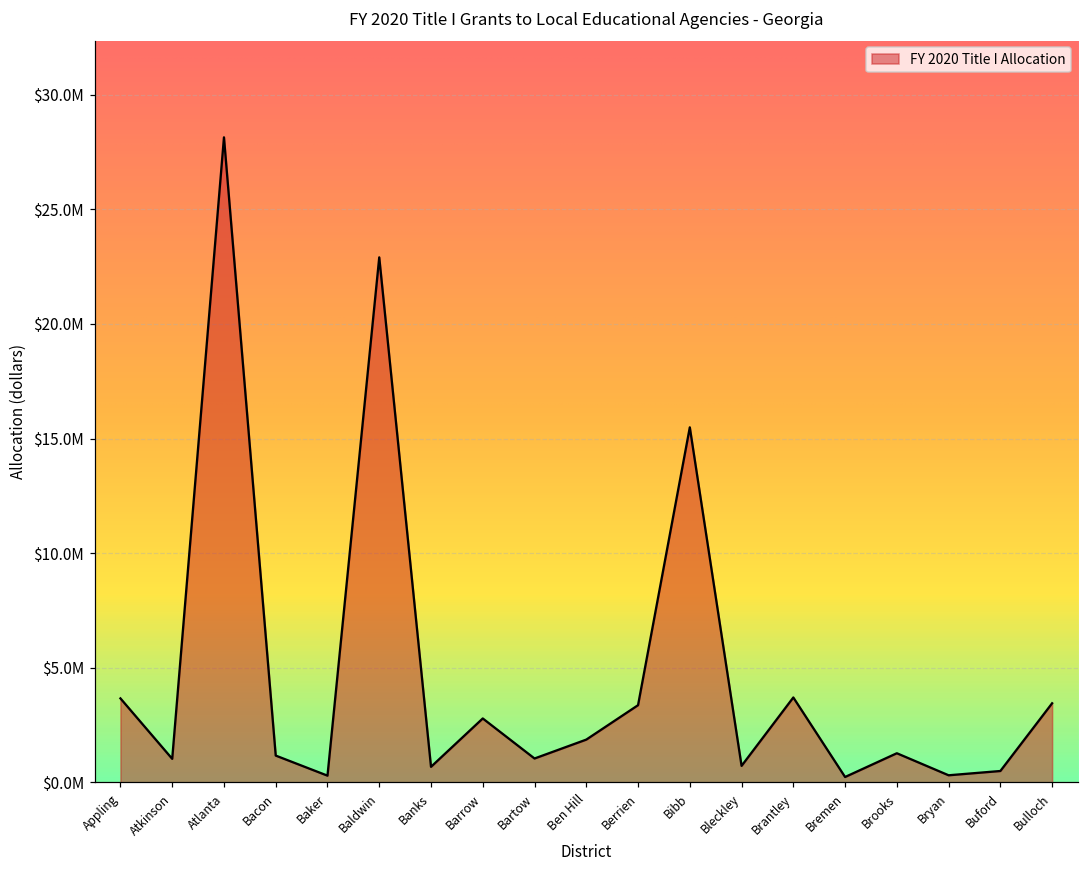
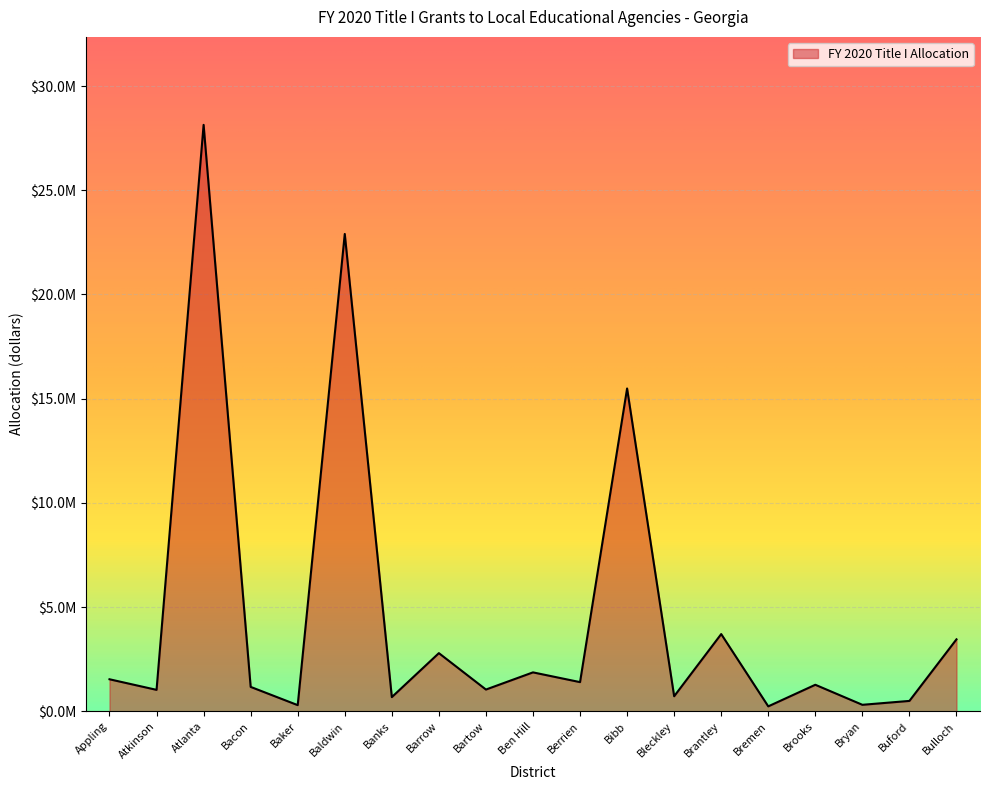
Appling: $3700000 -> $1500000
Berrien: $3400000 -> $1400000
